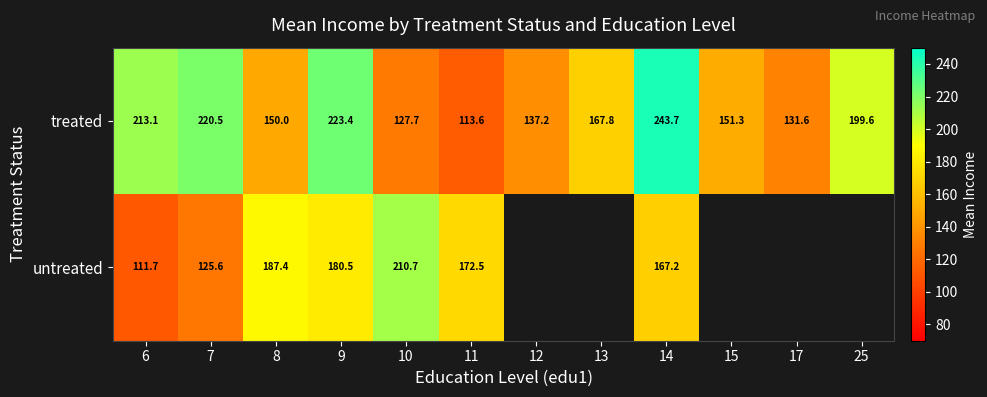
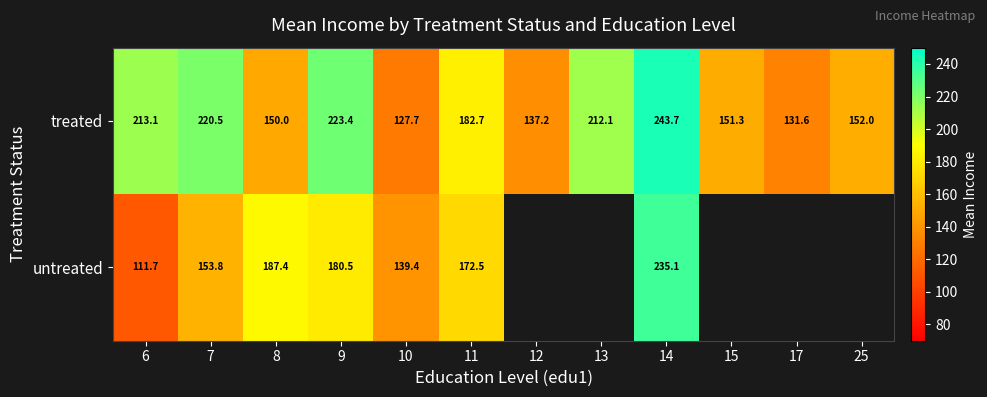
treated, 11: 113.6 -> 182.7
treated, 13: 167.8 -> 212.1
treated, 25: 199.6 -> 152.0
untreated, 7: 125.6 -> 153.8
untreated, 10: 210.7 -> 139.4
untreated, 14: 167.2 -> 235.1
